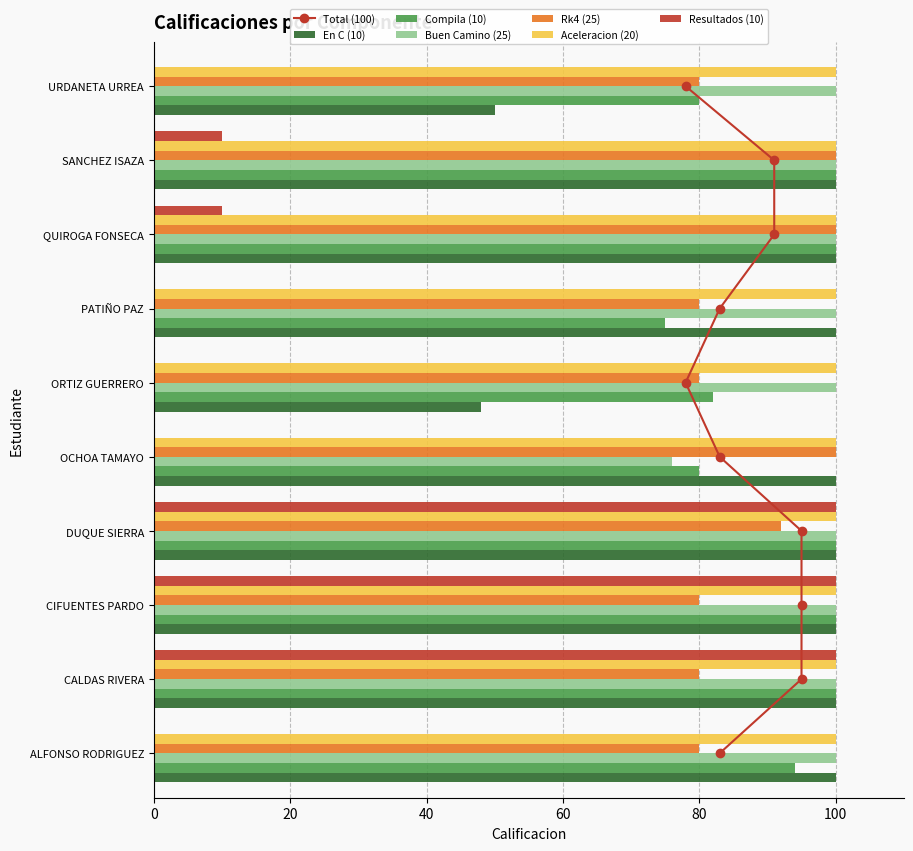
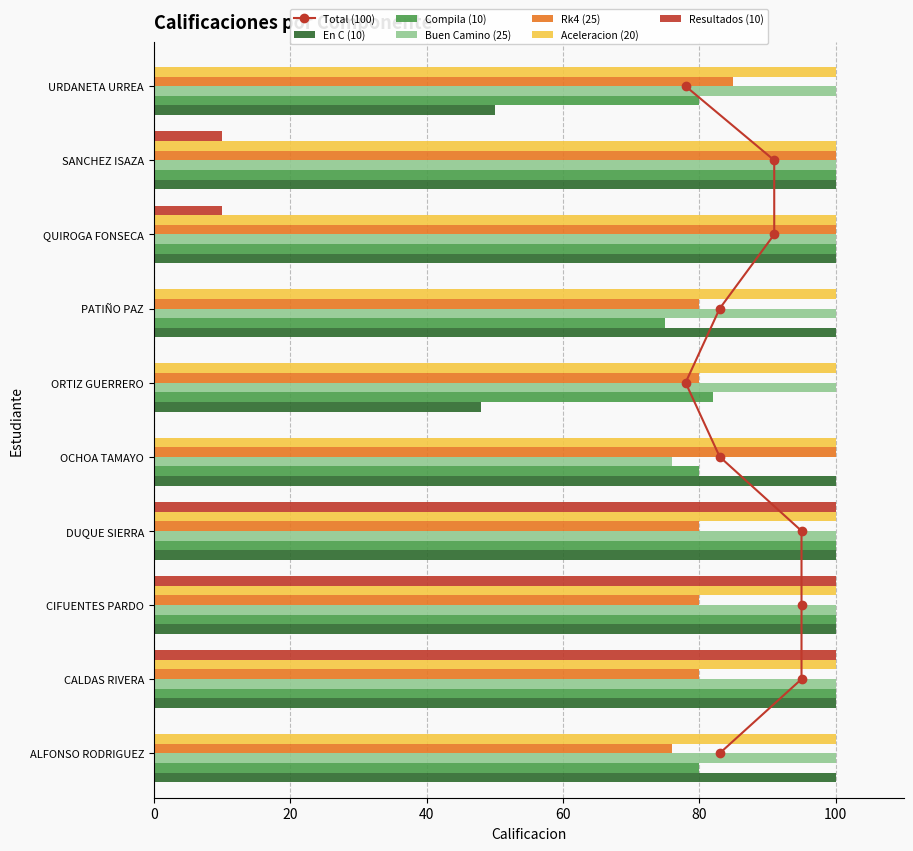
Rk4 (25), URDANETA URREA: 80 -> 85
Rk4 (25), DUQUE SIERRA: 92 -> 80
Rk4 (25), ALFONSO RODRIGUEZ: 80 -> 76
Compila (10), ALFONSO RODRIGUEZ: 94 -> 80
